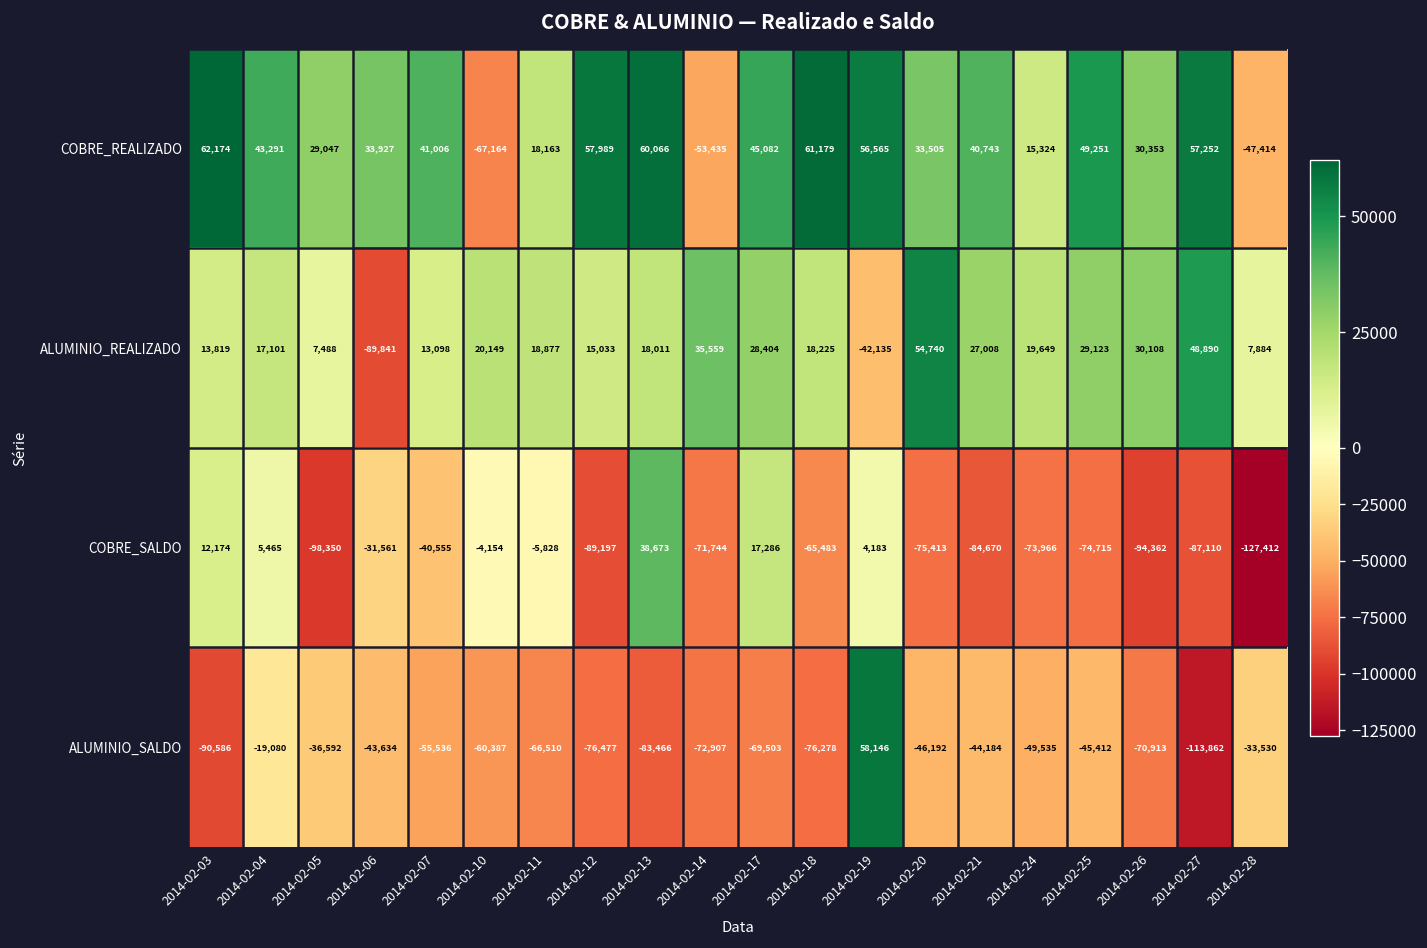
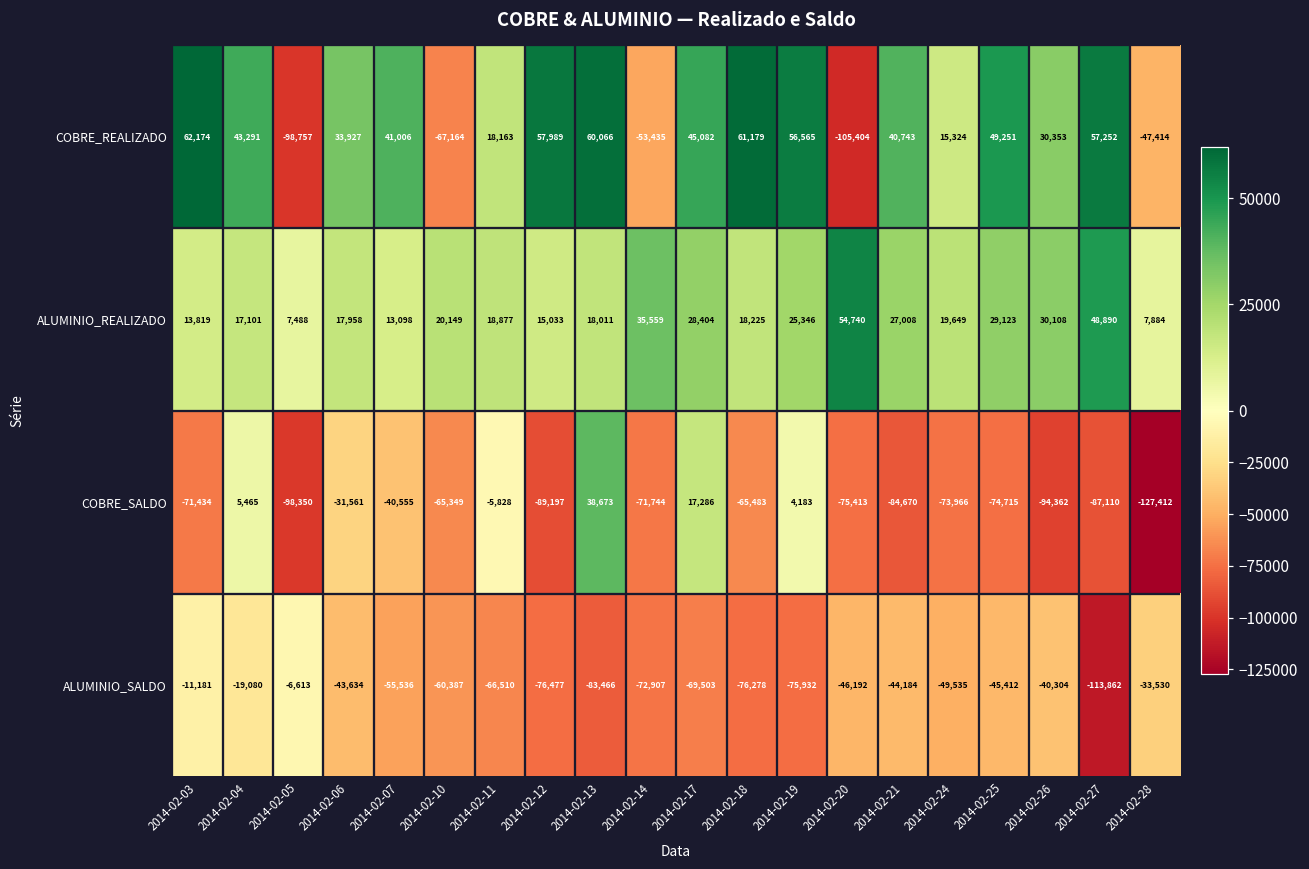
COBRE_REALIZADO, 2014-02-05: 29,047 -> -98,757
COBRE_REALIZADO, 2014-02-20: 33,505 -> -105,404
ALUMINIO_REALIZADO, 2014-02-06: -89,841 -> 17,958
ALUMINIO_REALIZADO, 2014-02-19: -42,135 -> 25,346
COBRE_SALDO, 2014-02-03: 12,174 -> -71,434
COBRE_SALDO, 2014-02-10: -4,154 -> -65,349
ALUMINIO_SALDO, 2014-02-03: -90,586 -> -11,181
ALUMINIO_SALDO, 2014-02-05: -36,592 -> -6,613
ALUMINIO_SALDO, 2014-02-19: 58,146 -> -75,932
ALUMINIO_SALDO, 2014-02-26: -70,913 -> -40,304
